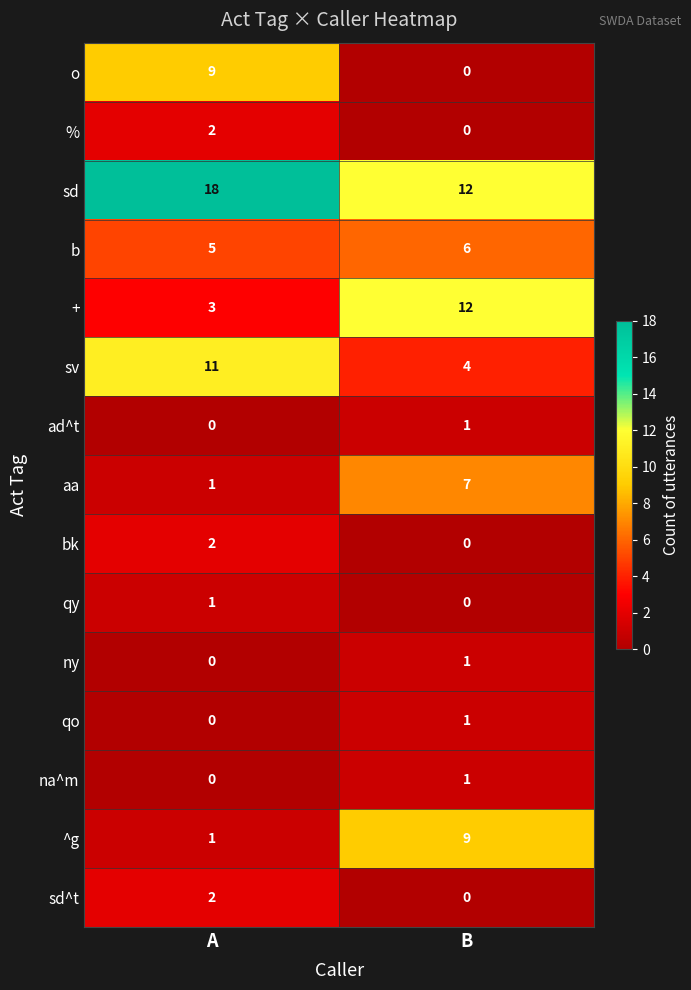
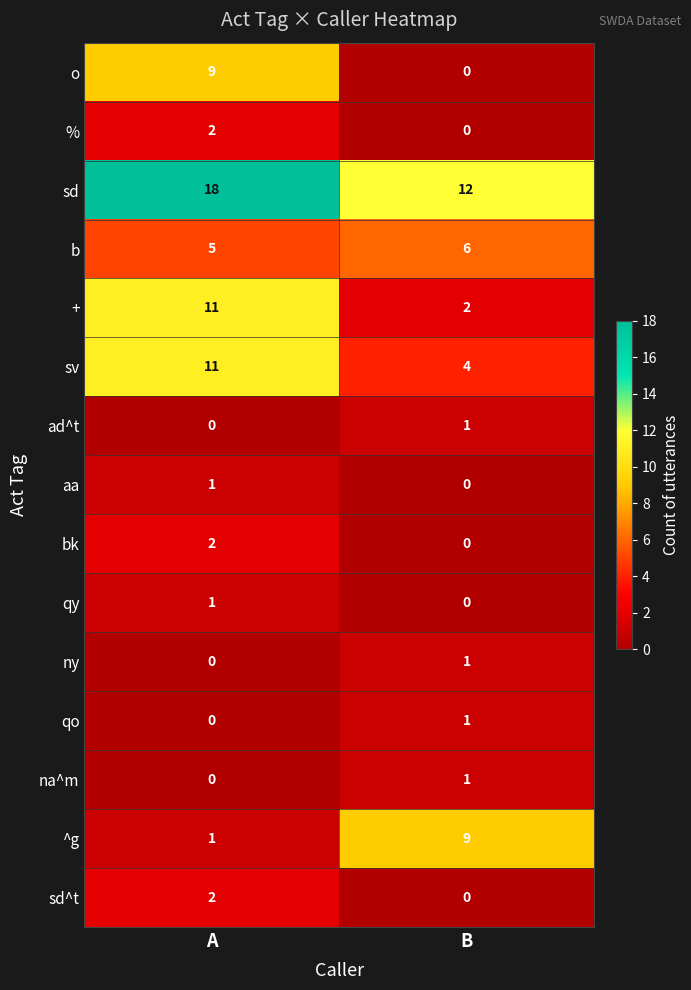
+, A: 3 -> 11
+, B: 12 -> 2
aa, B: 7 -> 0
